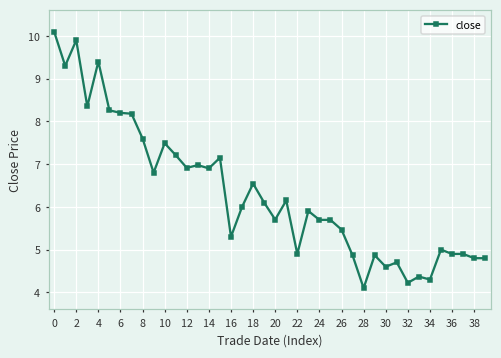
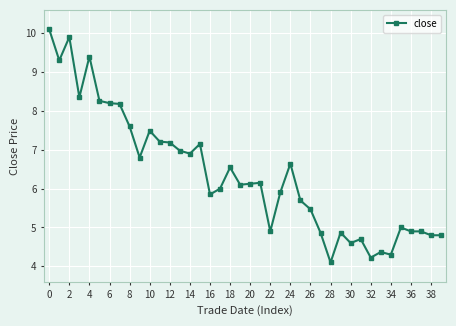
12: 6.9 -> 7.2
16: 5.3 -> 5.9
20: 5.7 -> 6.1
24: 5.7 -> 6.6
